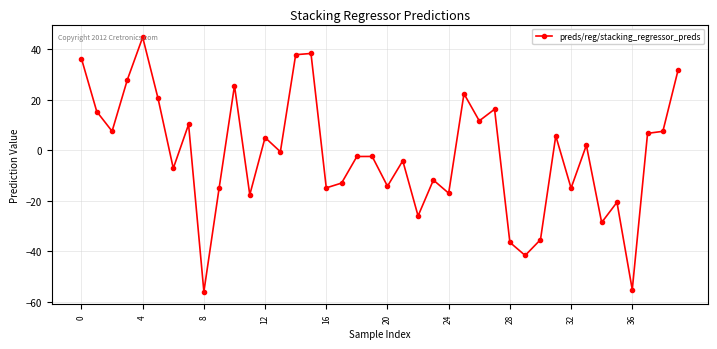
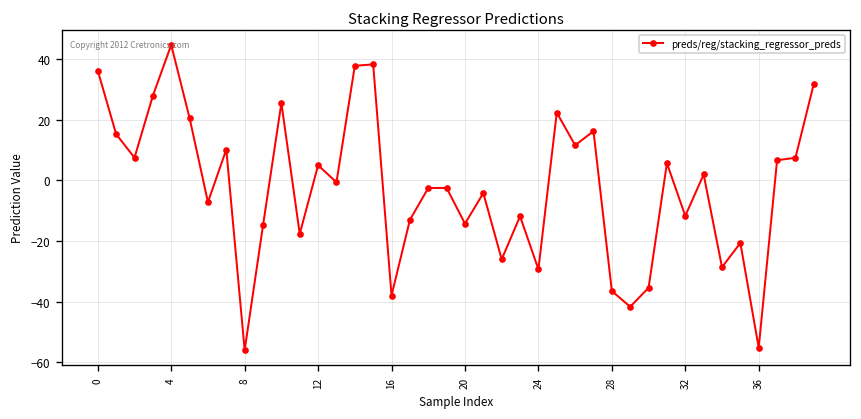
16: -15 -> -38
24: -17 -> -29
32: -15 -> -12
